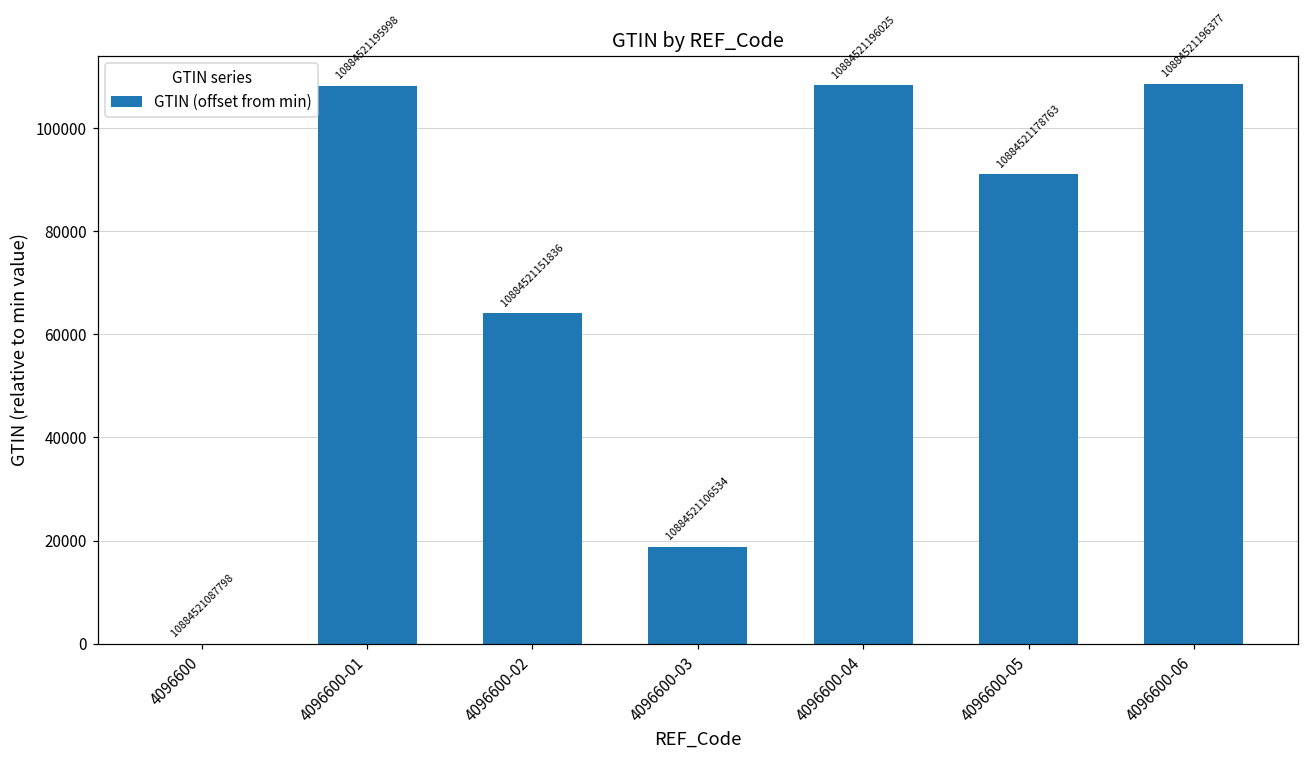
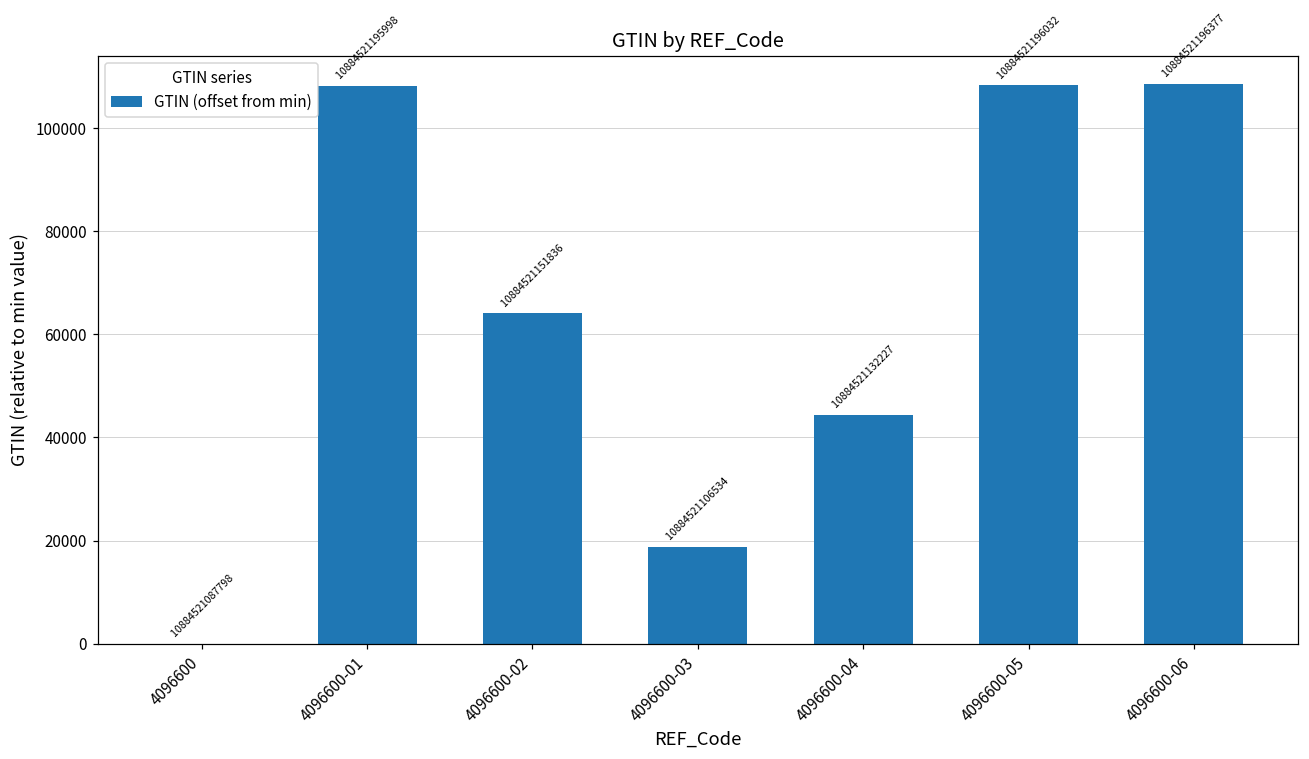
4096600-04: 10884521196025 -> 10884521132227
4096600-05: 10884521178763 -> 10884521196032
